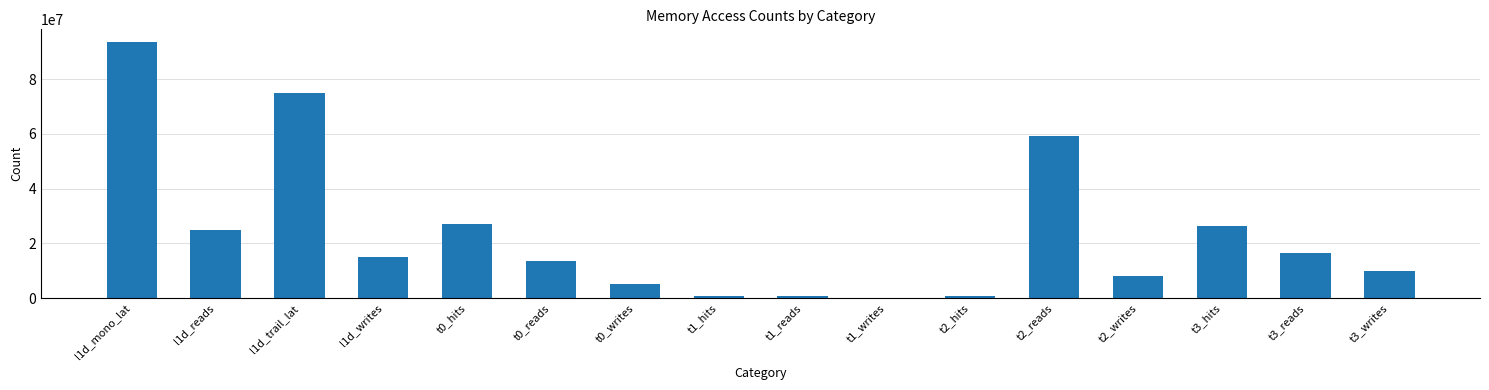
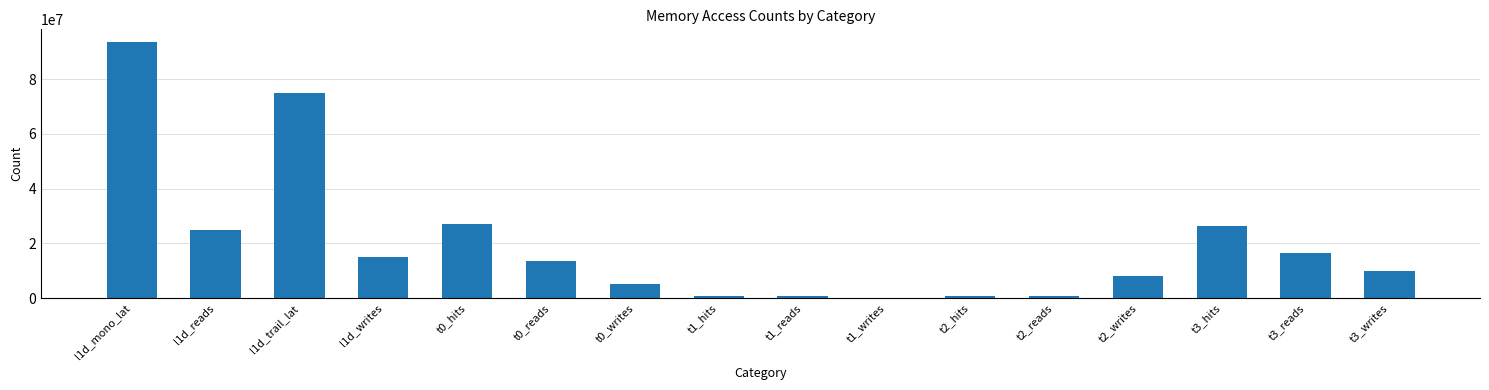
t2_reads: 59000000 -> 1000000
